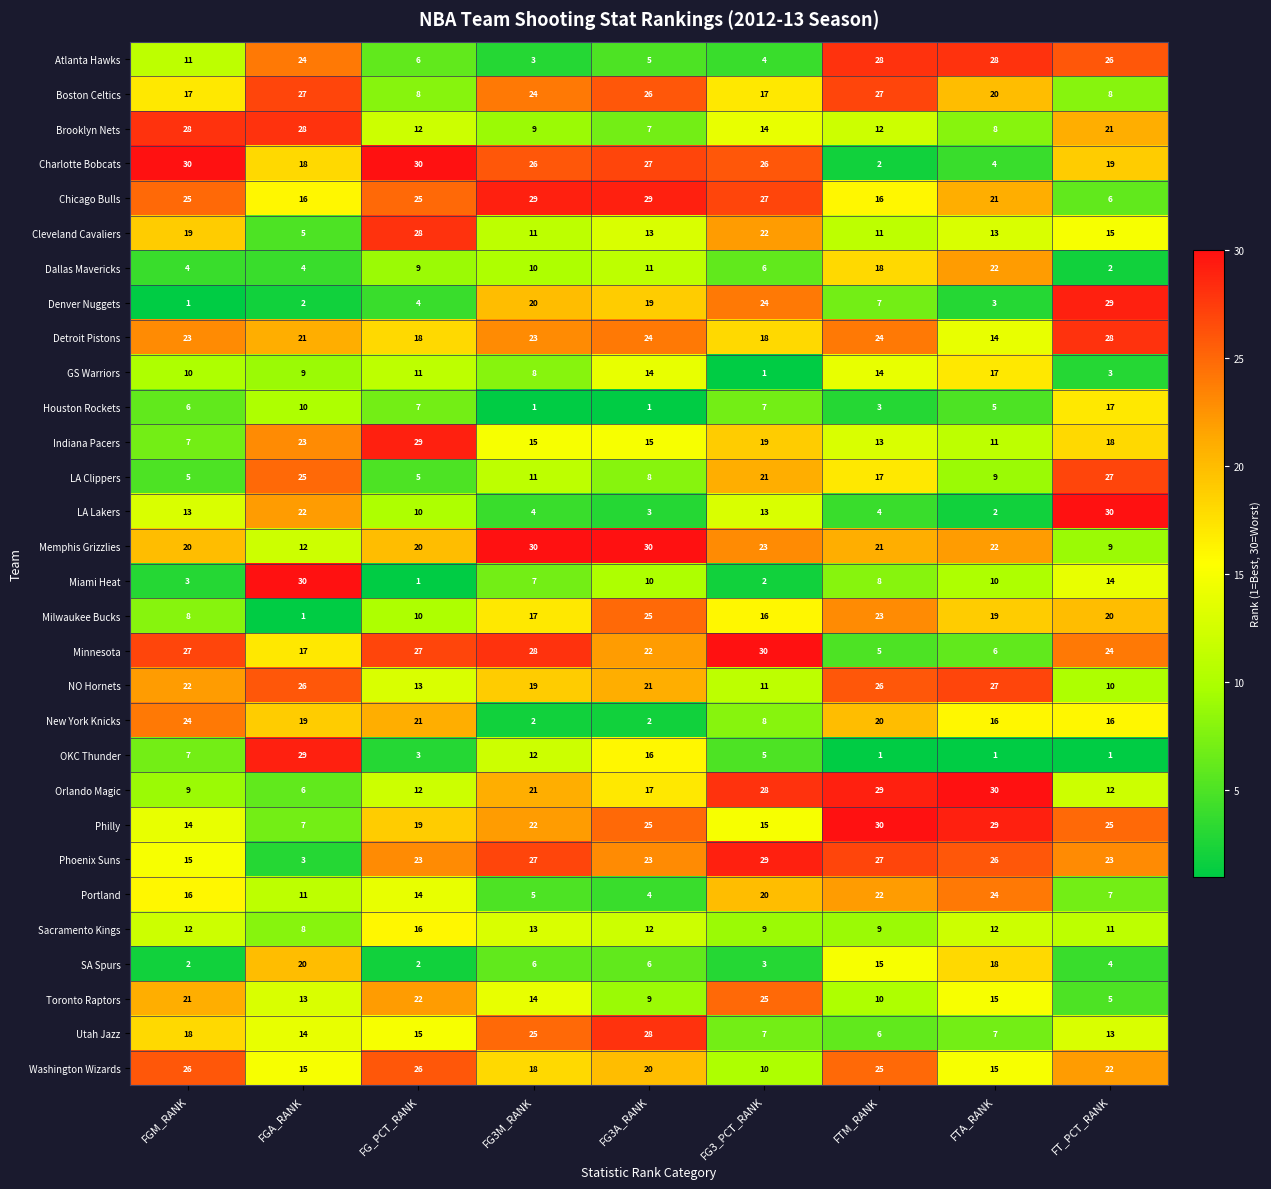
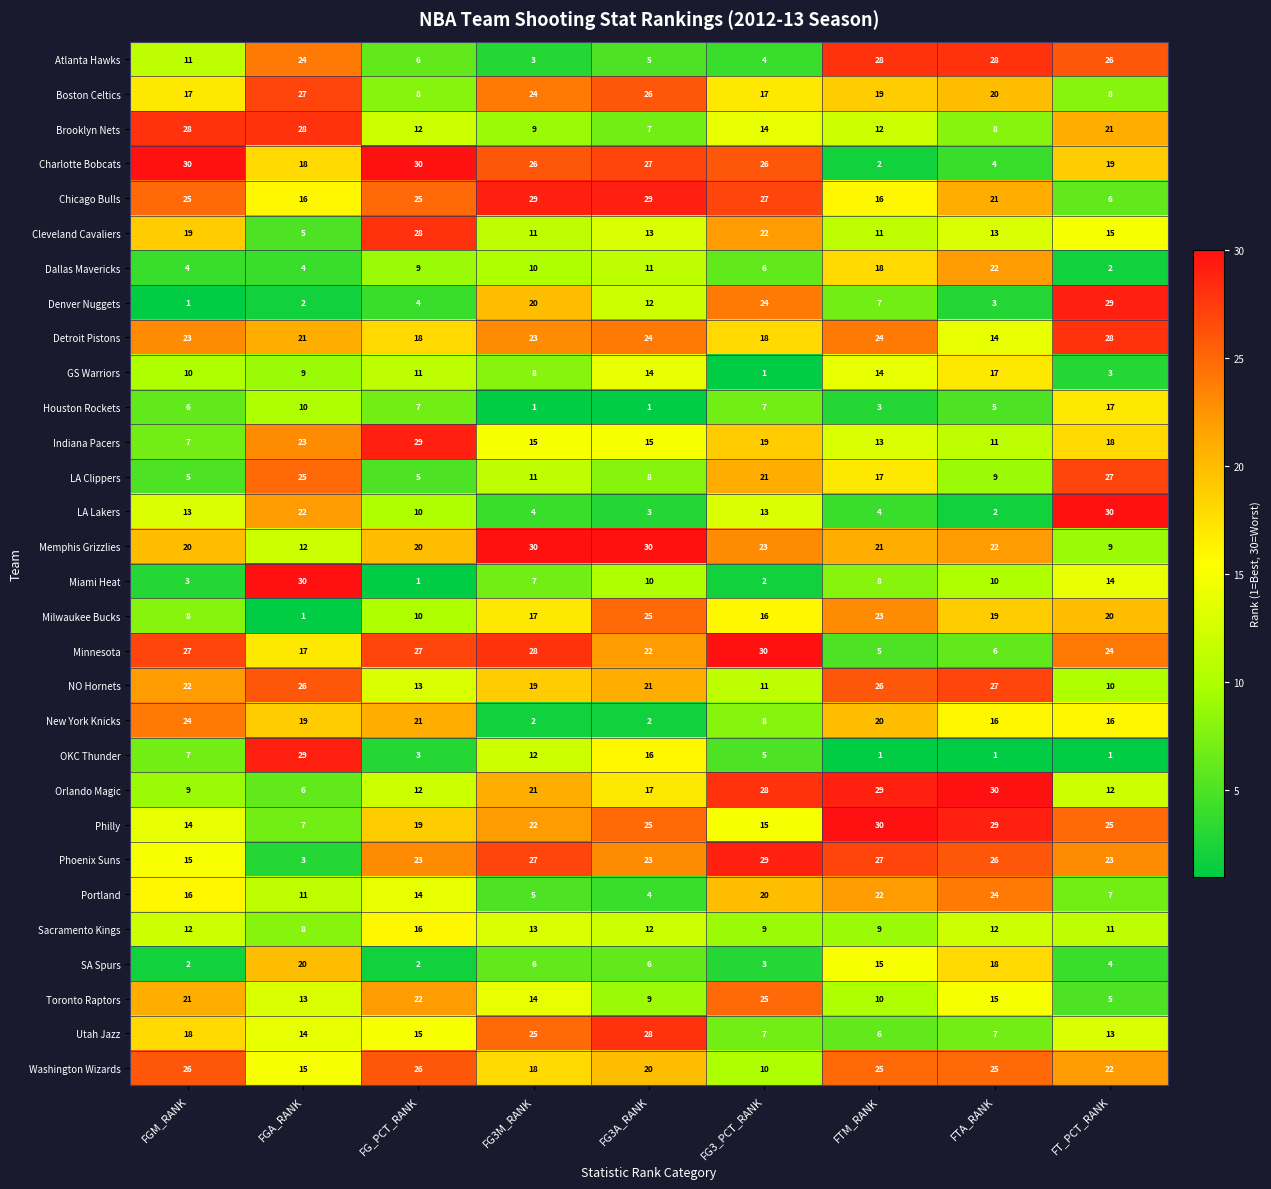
Boston Celtics, FTM_RANK: 27 -> 19
Denver Nuggets, FG3A_RANK: 19 -> 12
Washington Wizards, FTA_RANK: 15 -> 25
